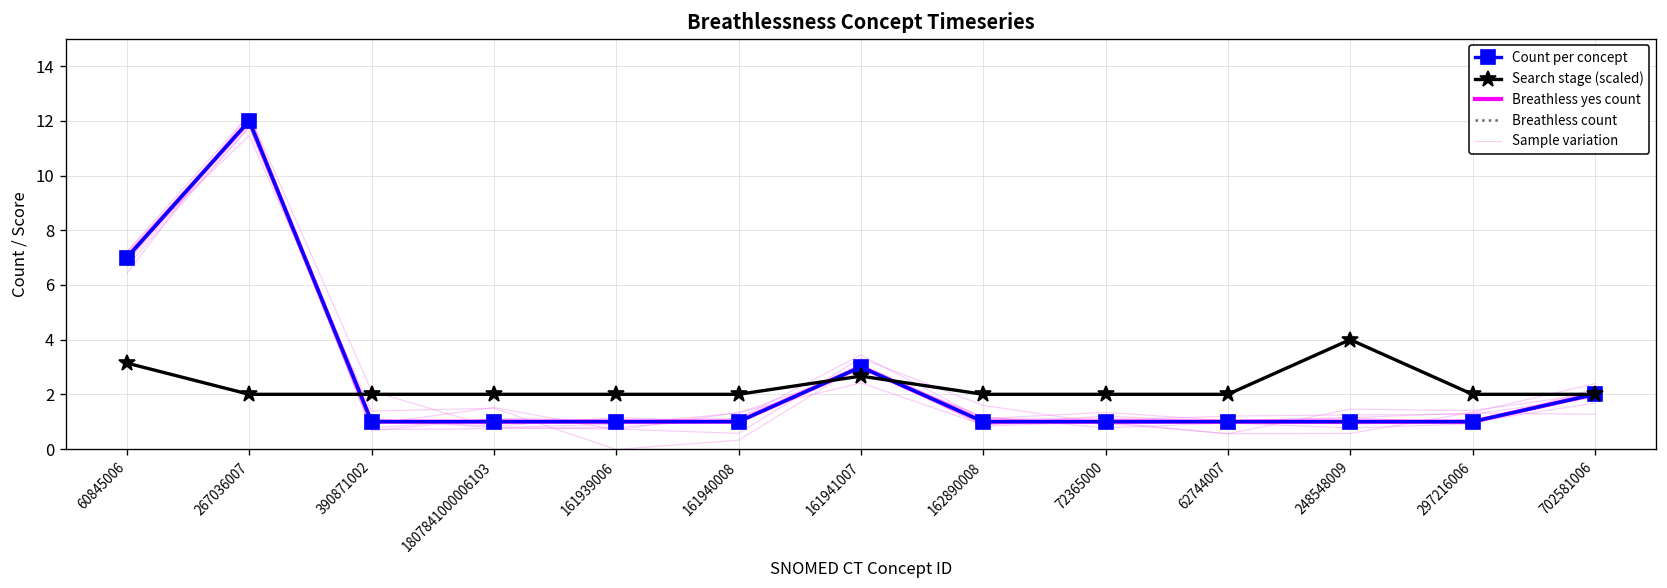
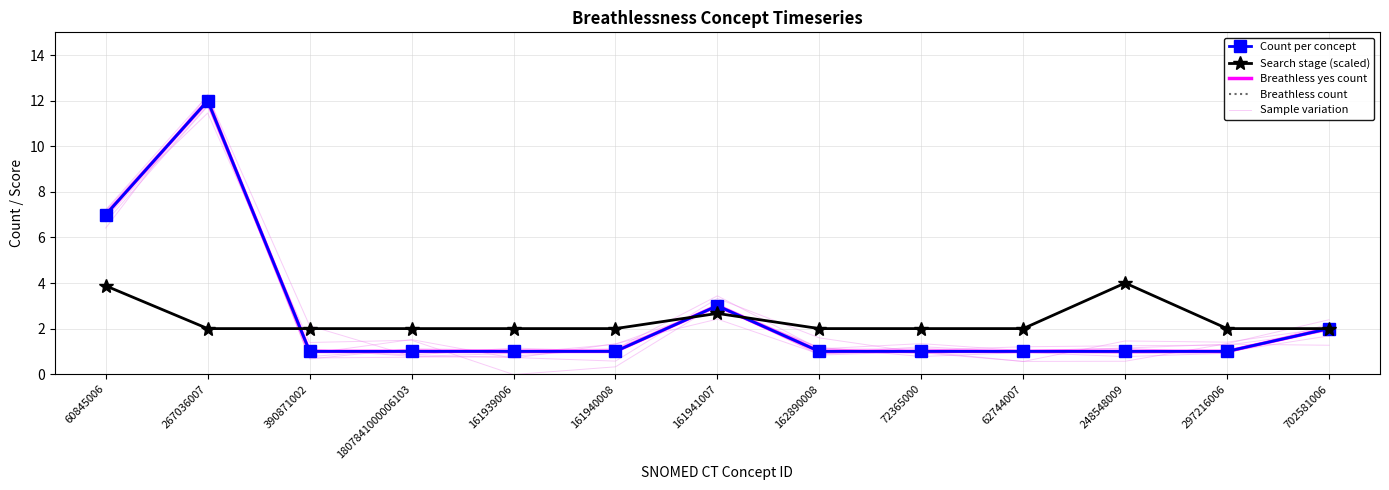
Search stage (scaled), 60845006: 3.1 -> 3.9
